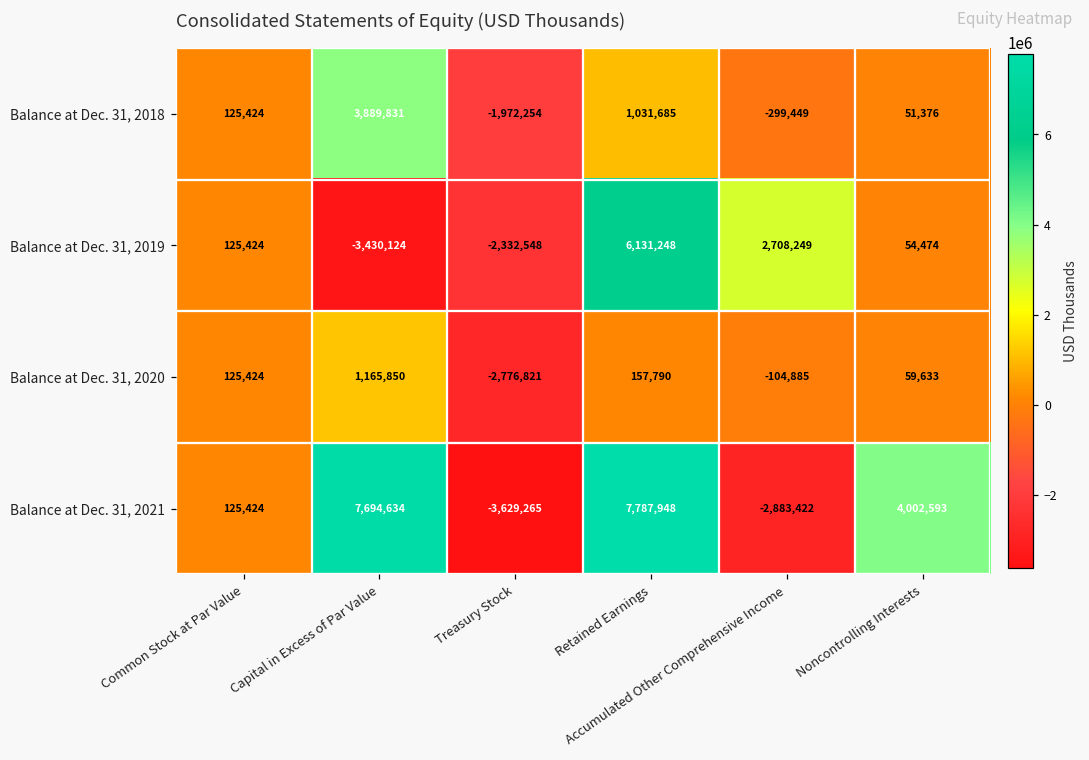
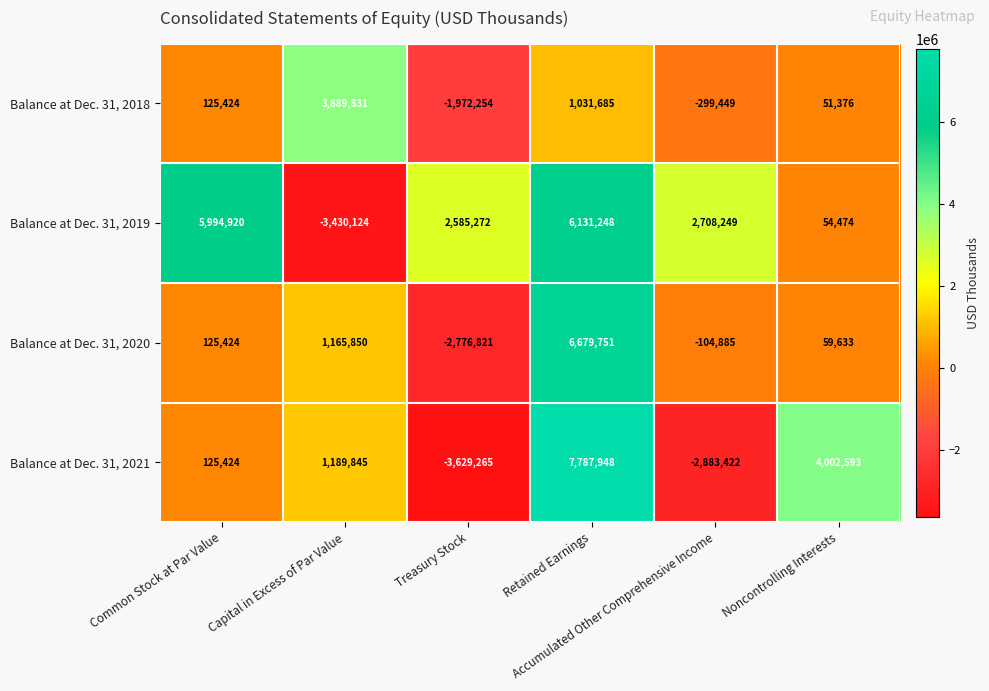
Balance at Dec. 31, 2019, Common Stock at Par Value: 125,424 -> 5,994,920
Balance at Dec. 31, 2019, Treasury Stock: -2,332,548 -> 2,585,272
Balance at Dec. 31, 2020, Retained Earnings: 157,790 -> 6,679,751
Balance at Dec. 31, 2021, Capital in Excess of Par Value: 7,694,634 -> 1,189,845
